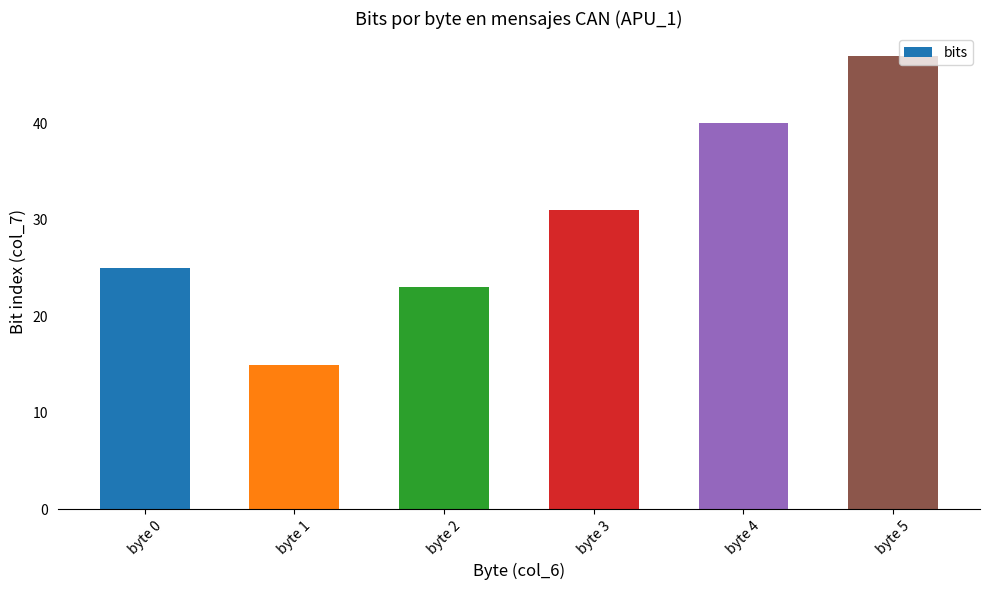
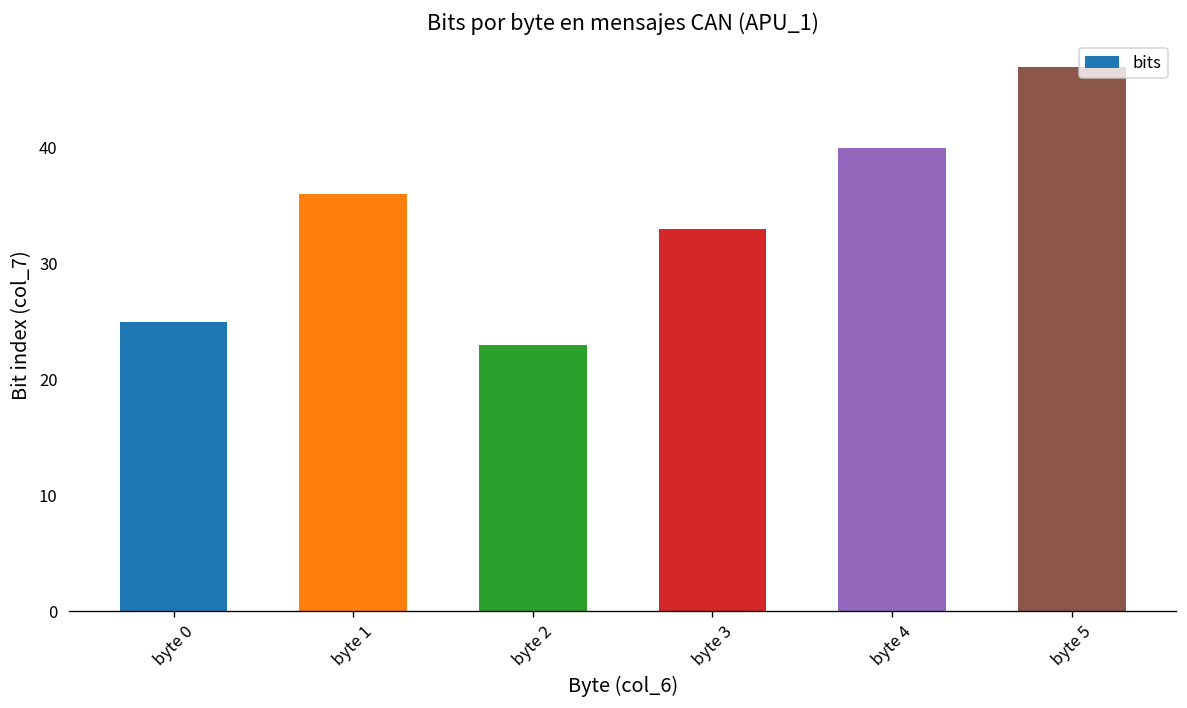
byte 1: 15 -> 36
byte 3: 31 -> 33
